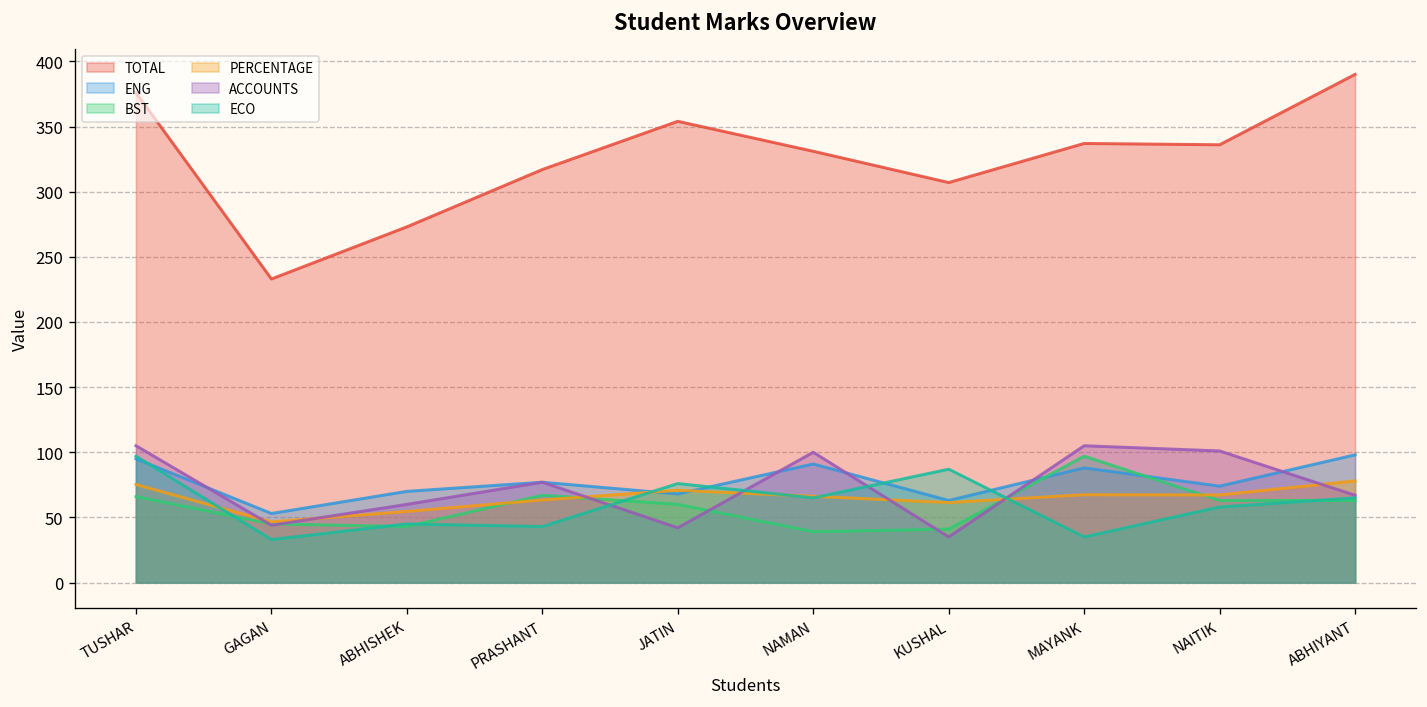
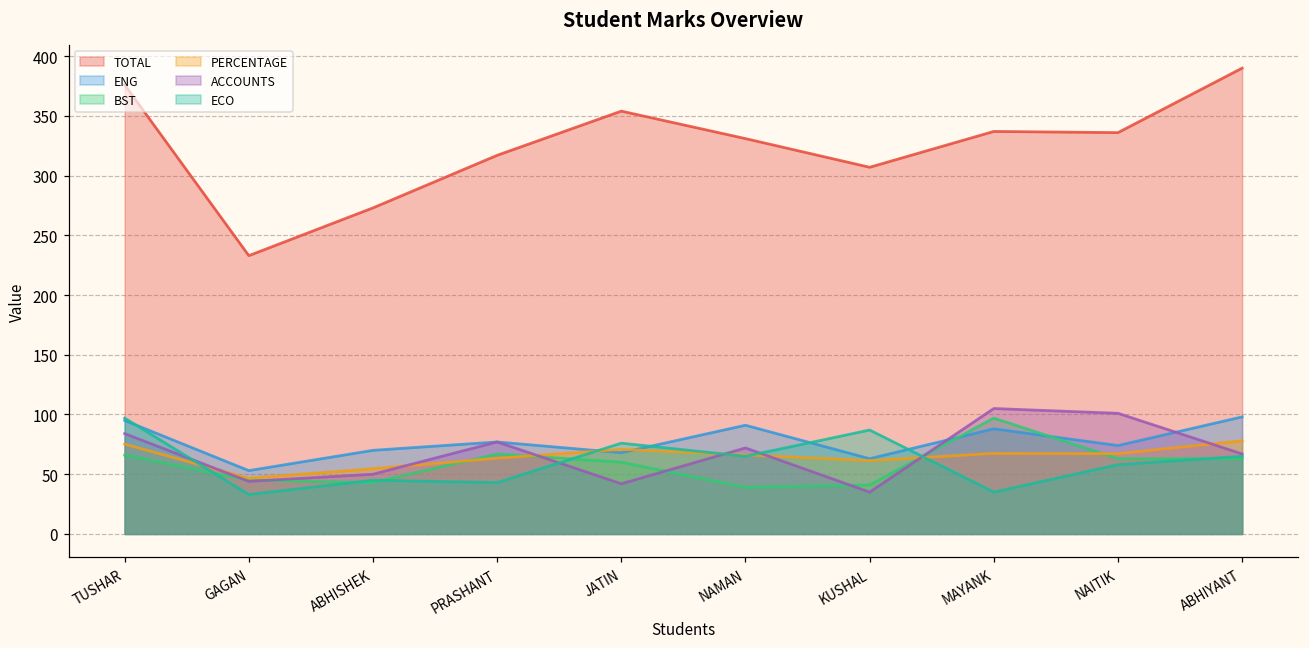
ACCOUNTS, TUSHAR: 105 -> 84
ACCOUNTS, ABHISHEK: 60 -> 50
ACCOUNTS, NAMAN: 100 -> 72
